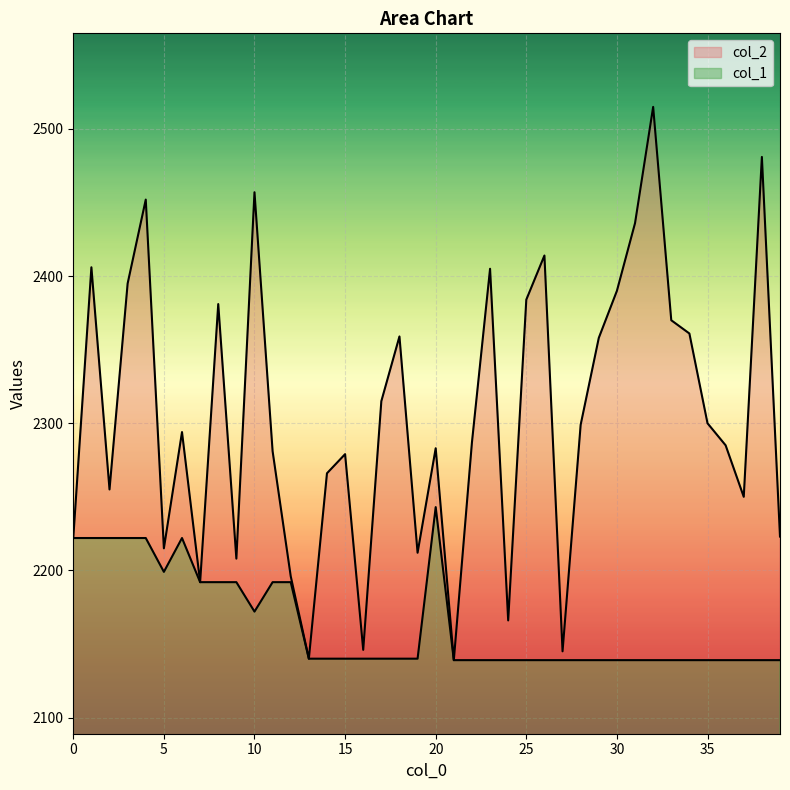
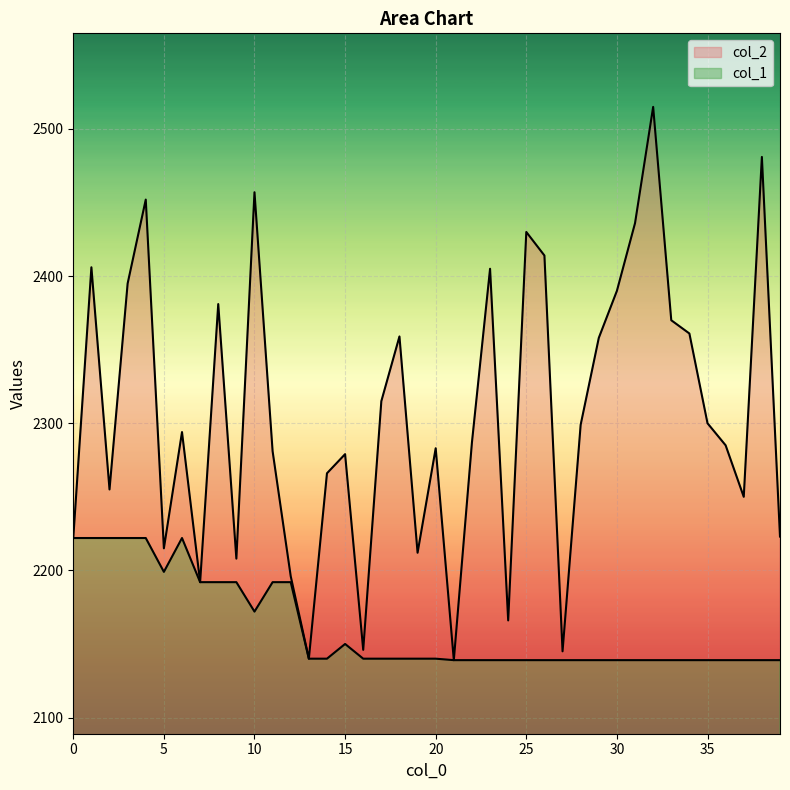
col_1, 15: 2140 -> 2150
col_1, 20: 2243 -> 2140
col_2, 25: 2384 -> 2430
